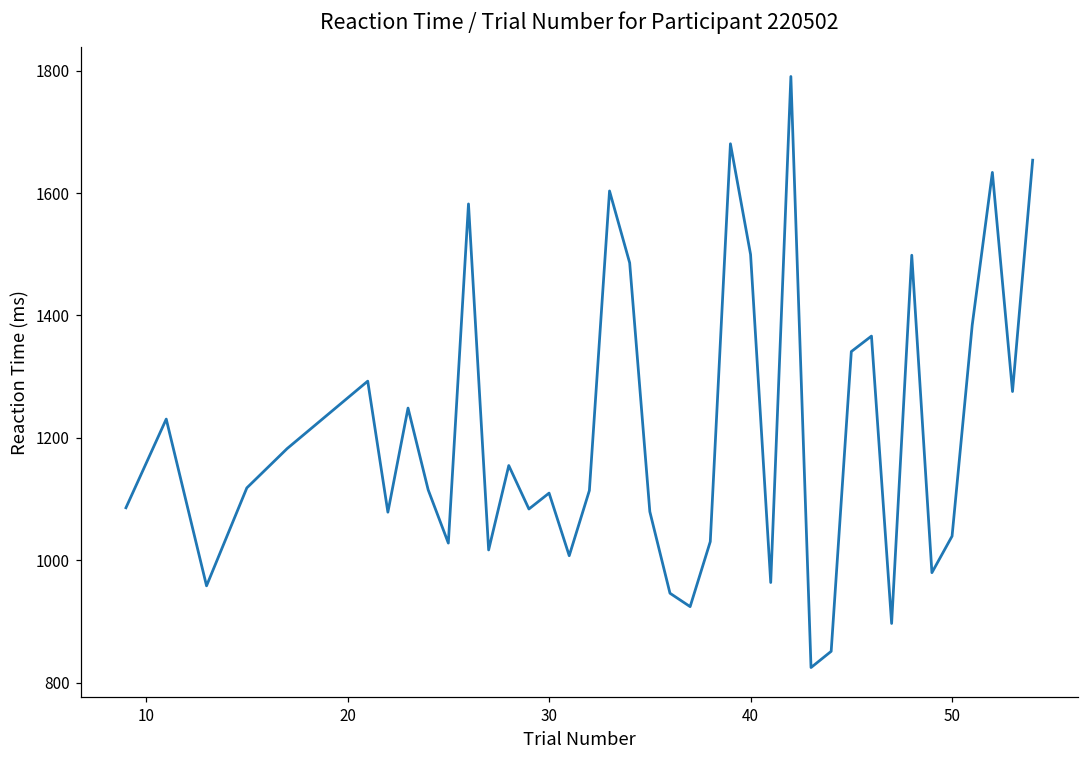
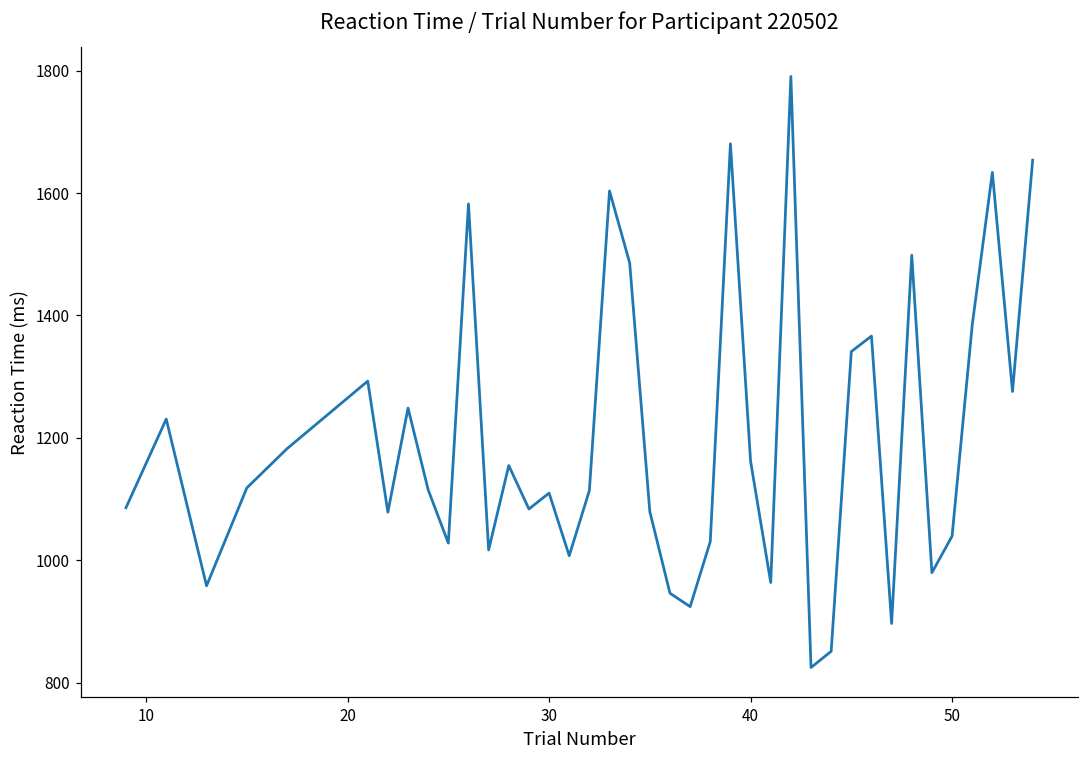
40: 1500 -> 1160
